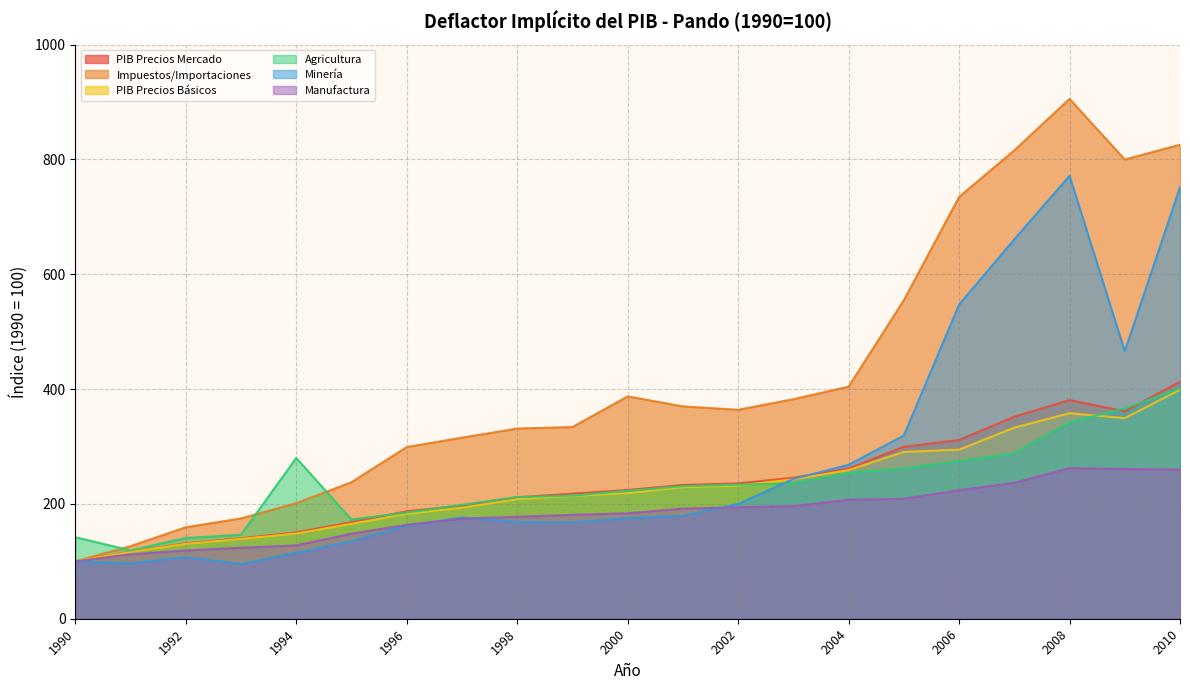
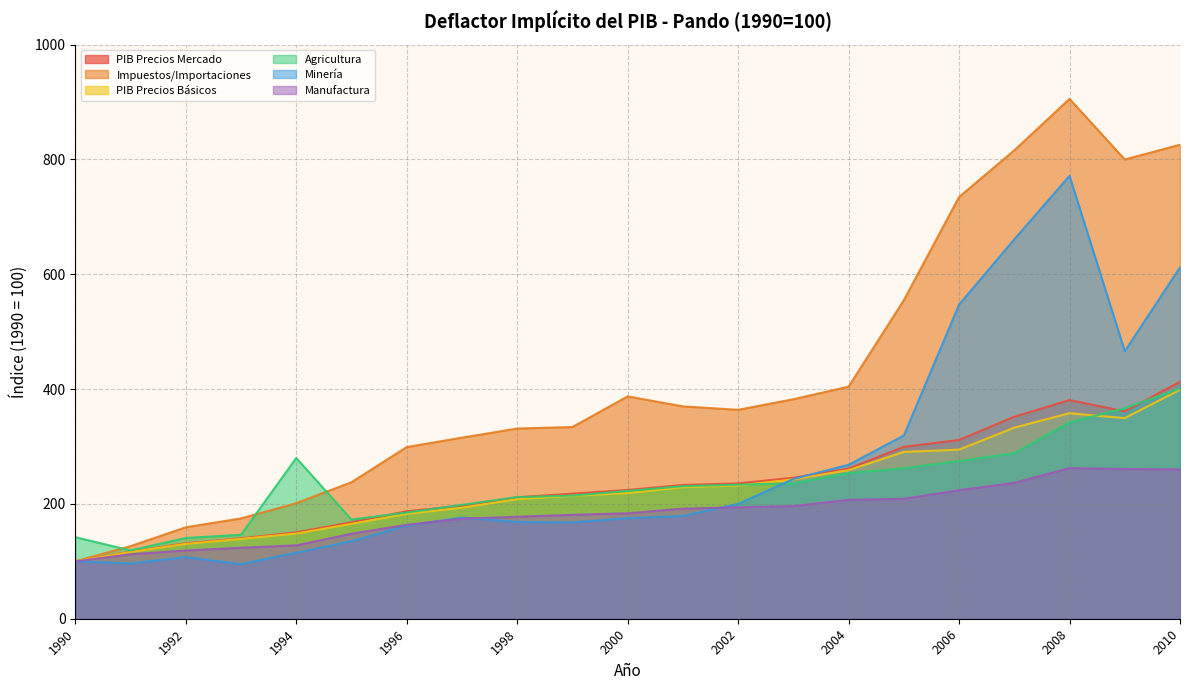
Minería, 2010: 750 -> 610
